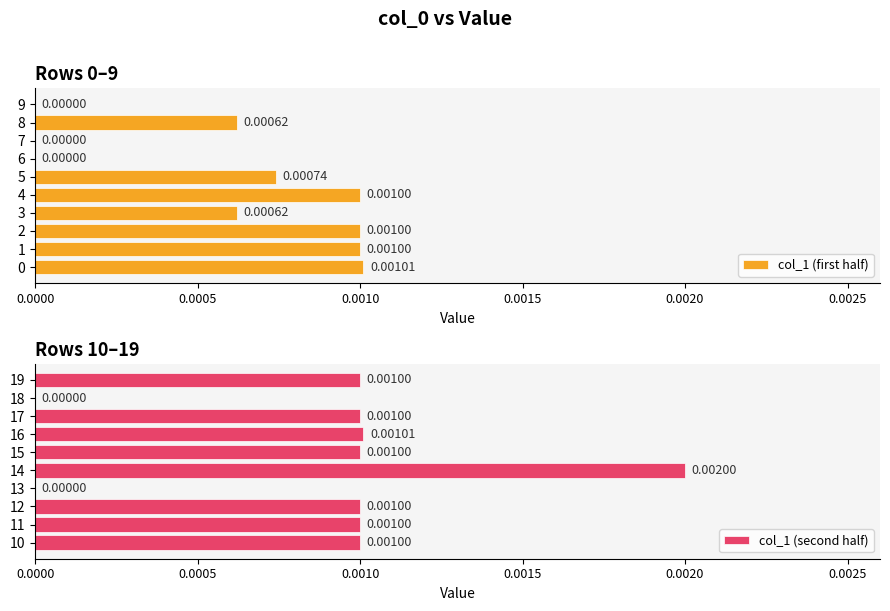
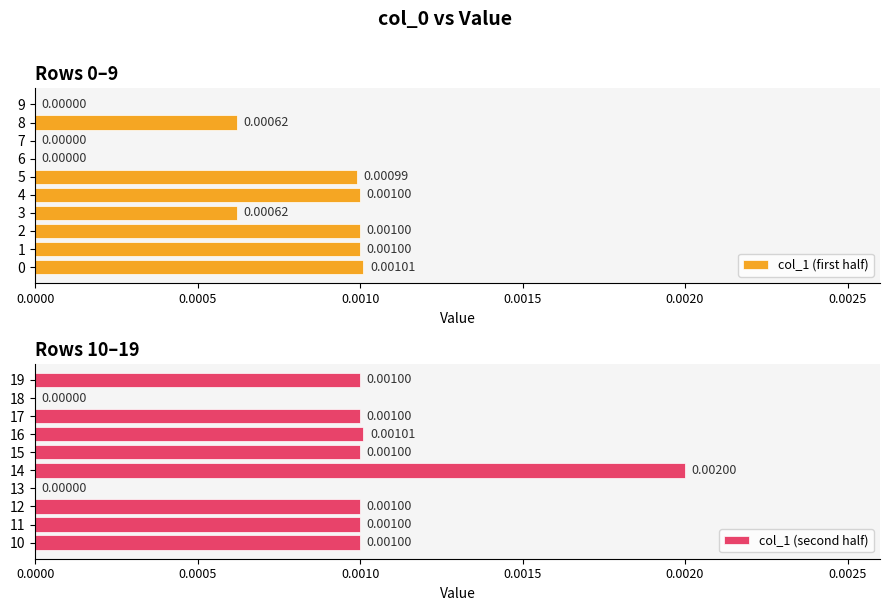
Rows 0–9, 5: 0.00074 -> 0.00099
